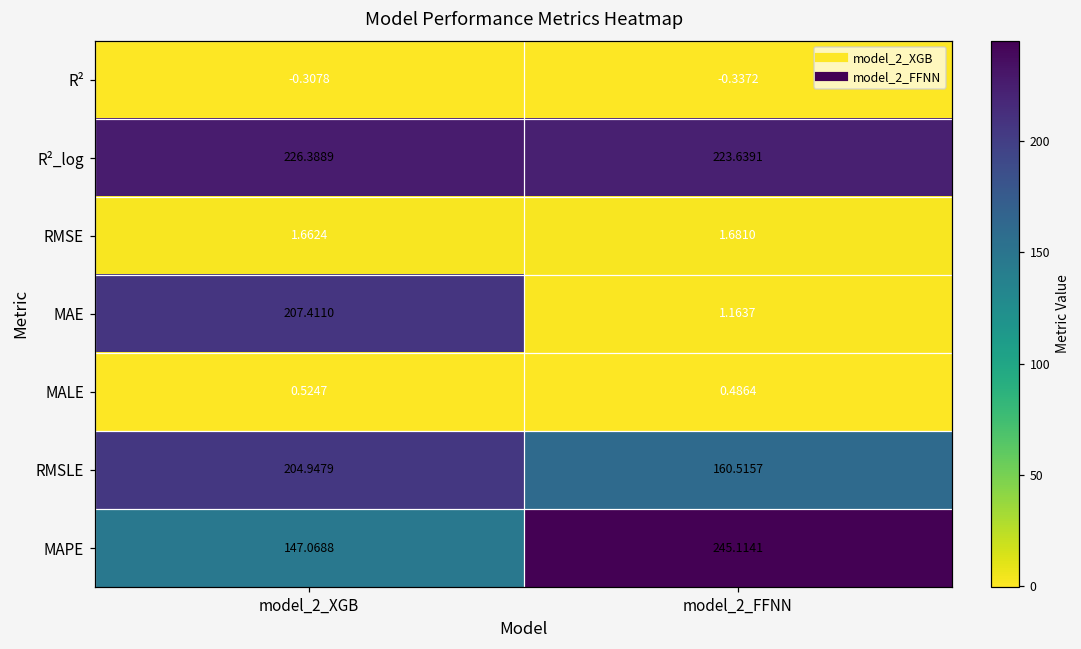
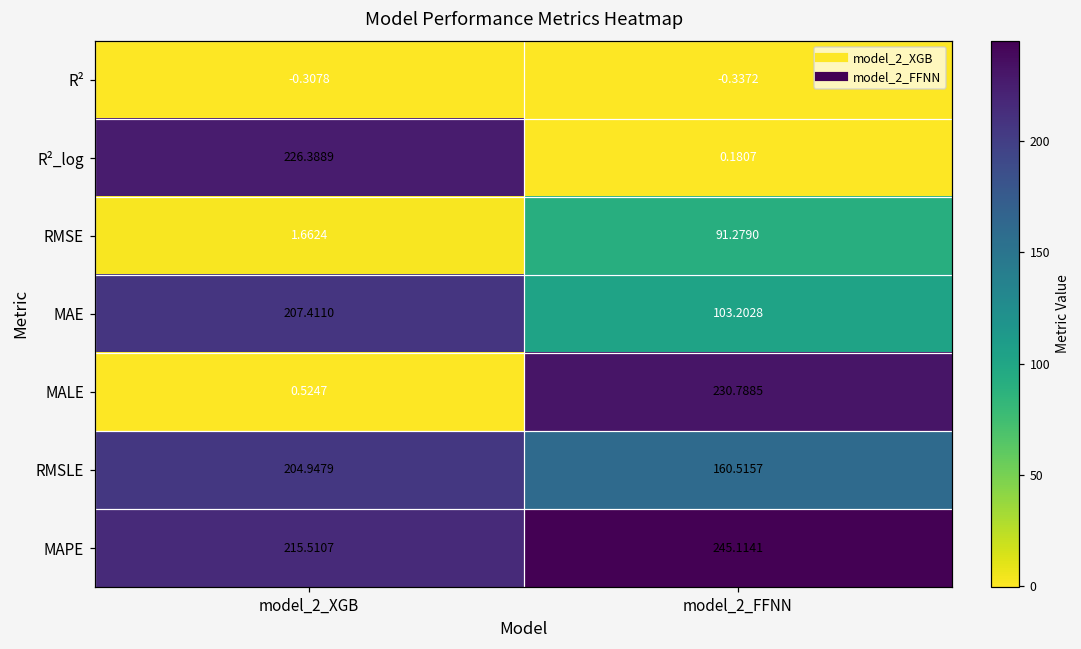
R²_log, model_2_FFNN: 223.6391 -> 0.1807
RMSE, model_2_FFNN: 1.6810 -> 91.2790
MAE, model_2_FFNN: 1.1637 -> 103.2028
MALE, model_2_FFNN: 0.4864 -> 230.7885
MAPE, model_2_XGB: 147.0688 -> 215.5107
